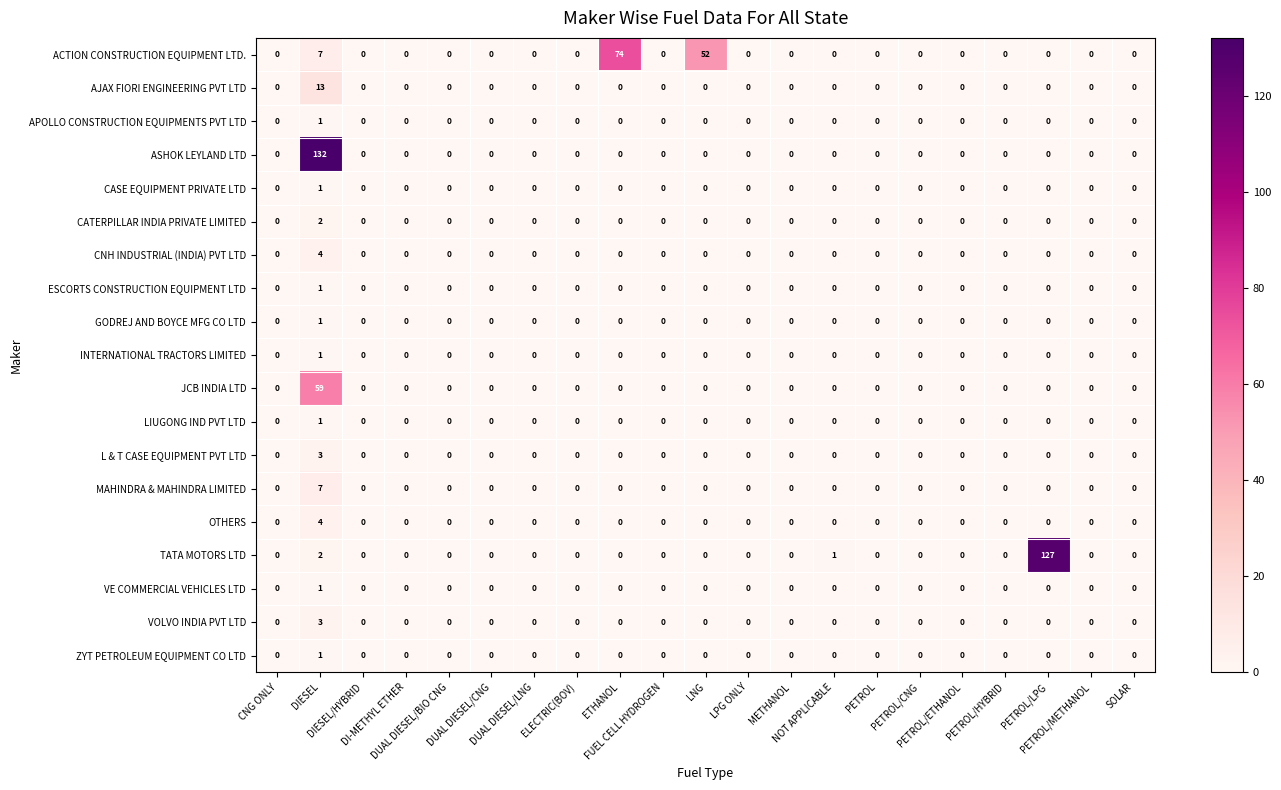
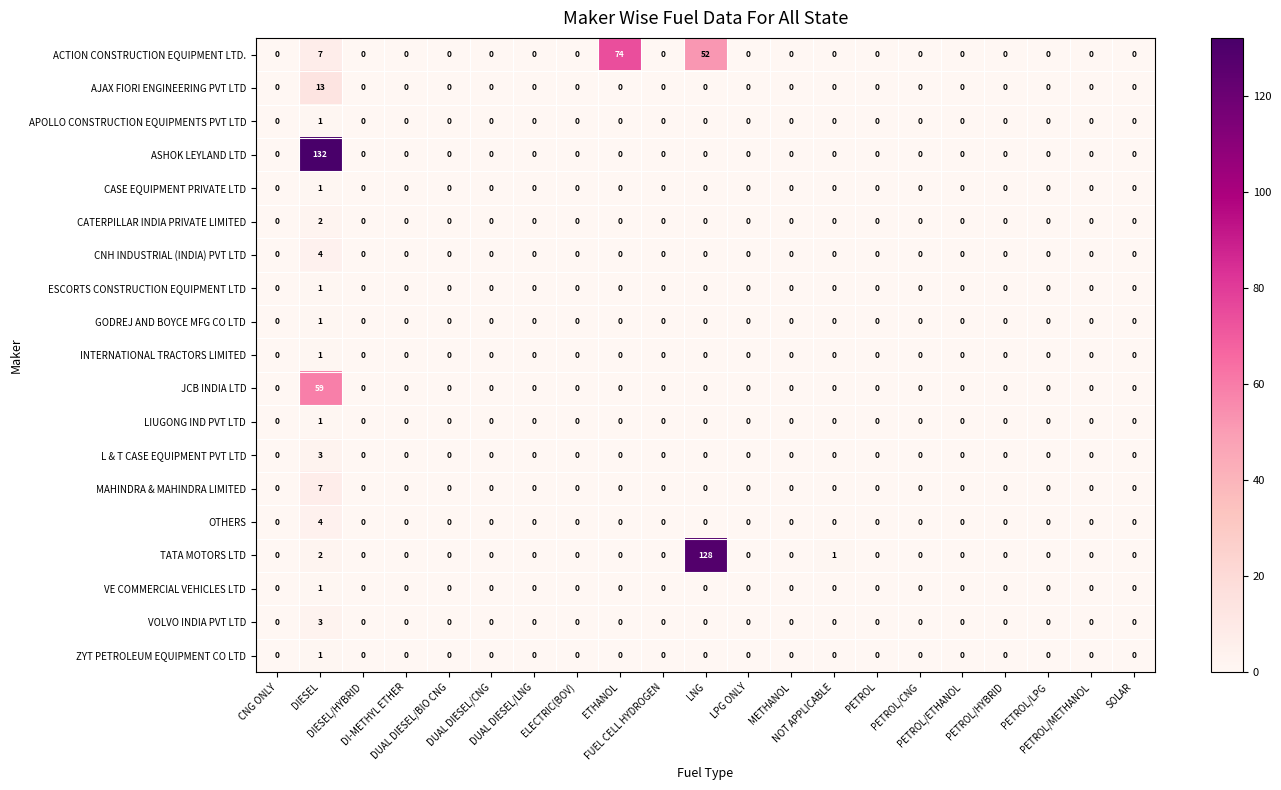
TATA MOTORS LTD, LNG: 0 -> 128
TATA MOTORS LTD, PETROL/LPG: 127 -> 0
